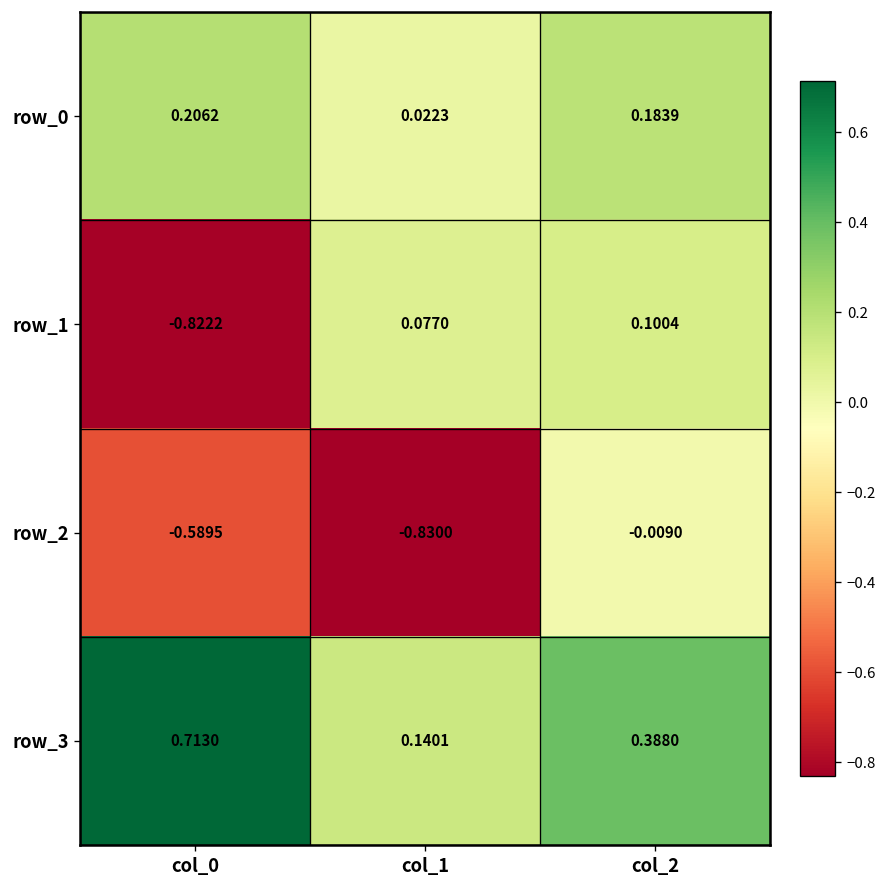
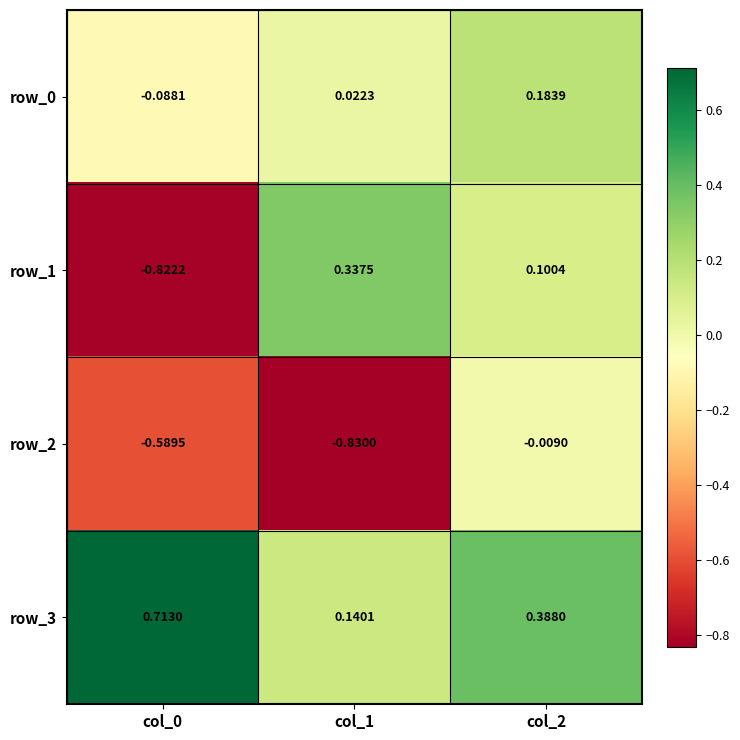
row_0, col_0: 0.2062 -> -0.0881
row_1, col_1: 0.0770 -> 0.3375
